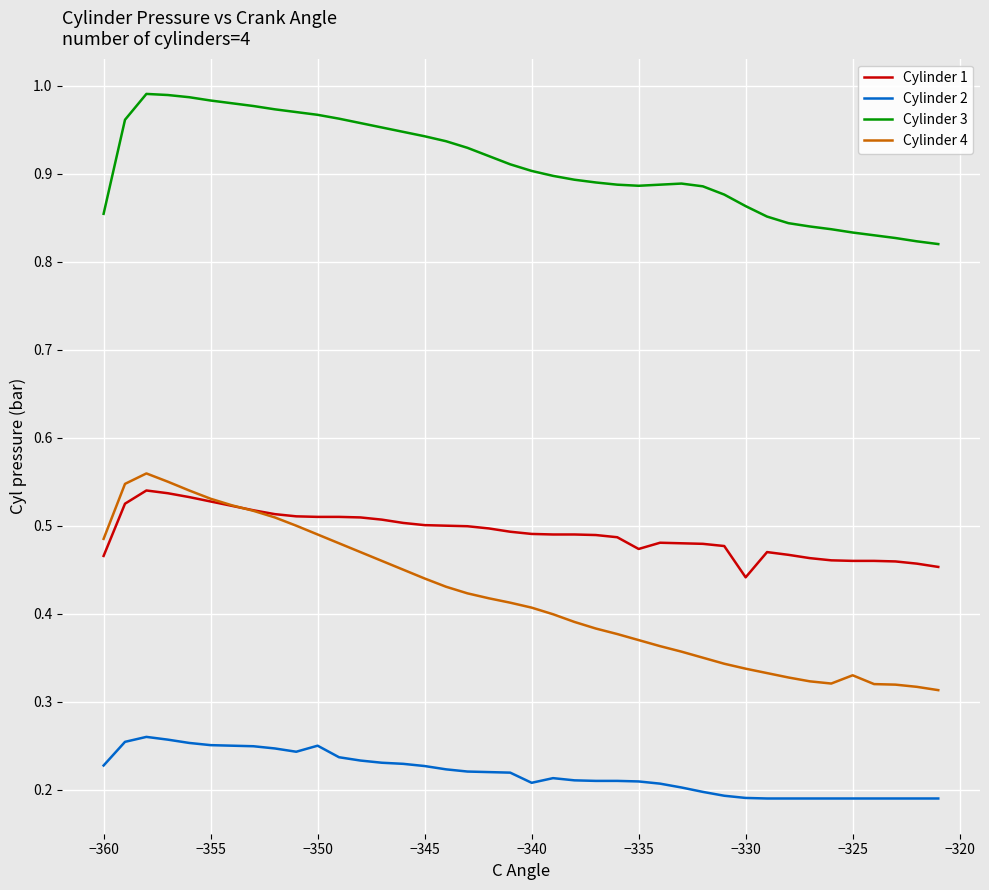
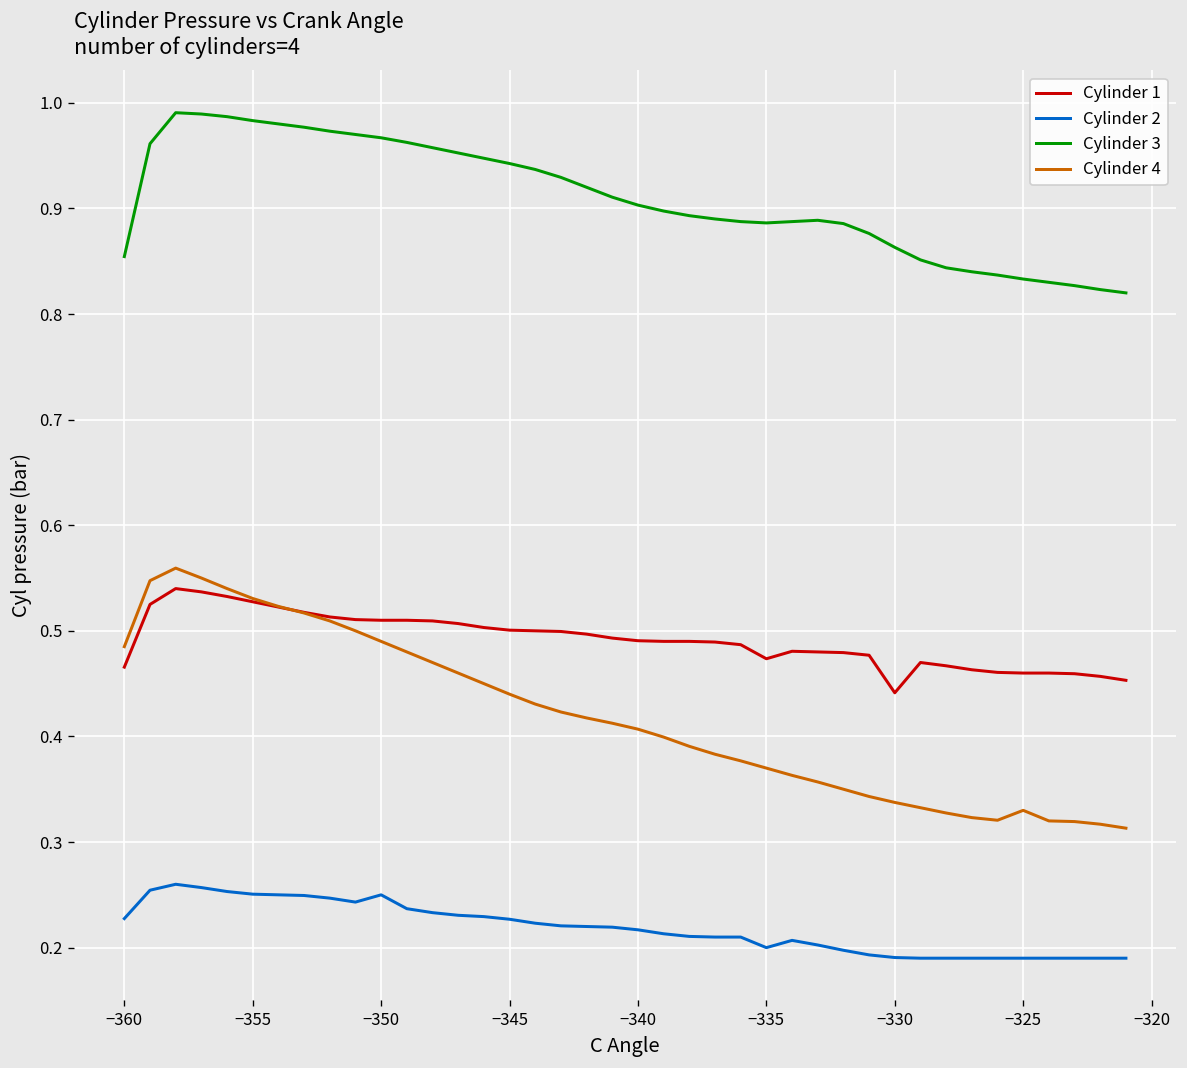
Cylinder 2, −340: 0.21 -> 0.22
Cylinder 2, −335: 0.21 -> 0.20
